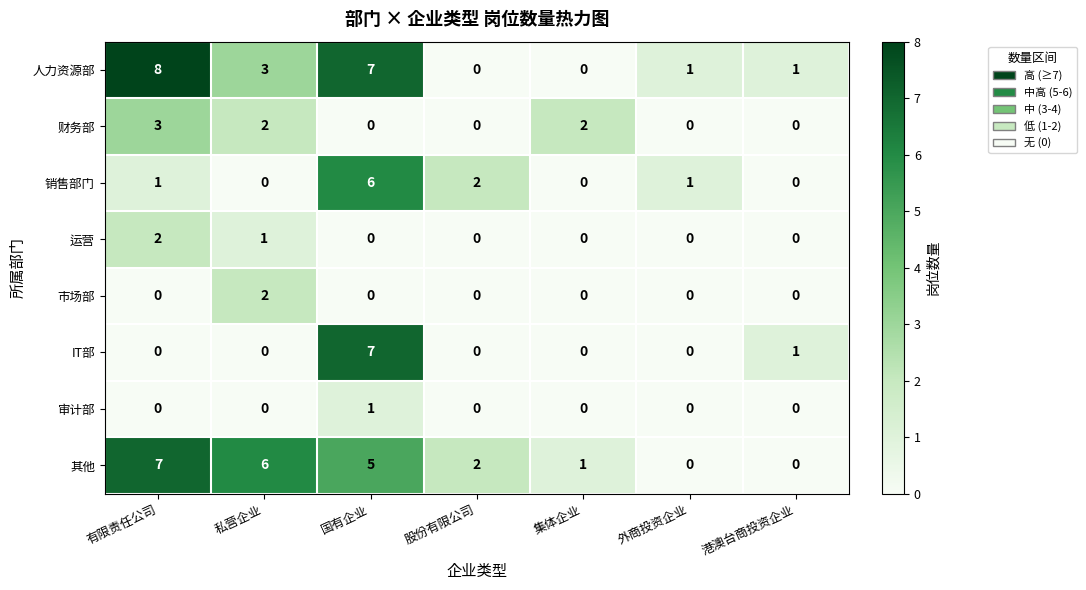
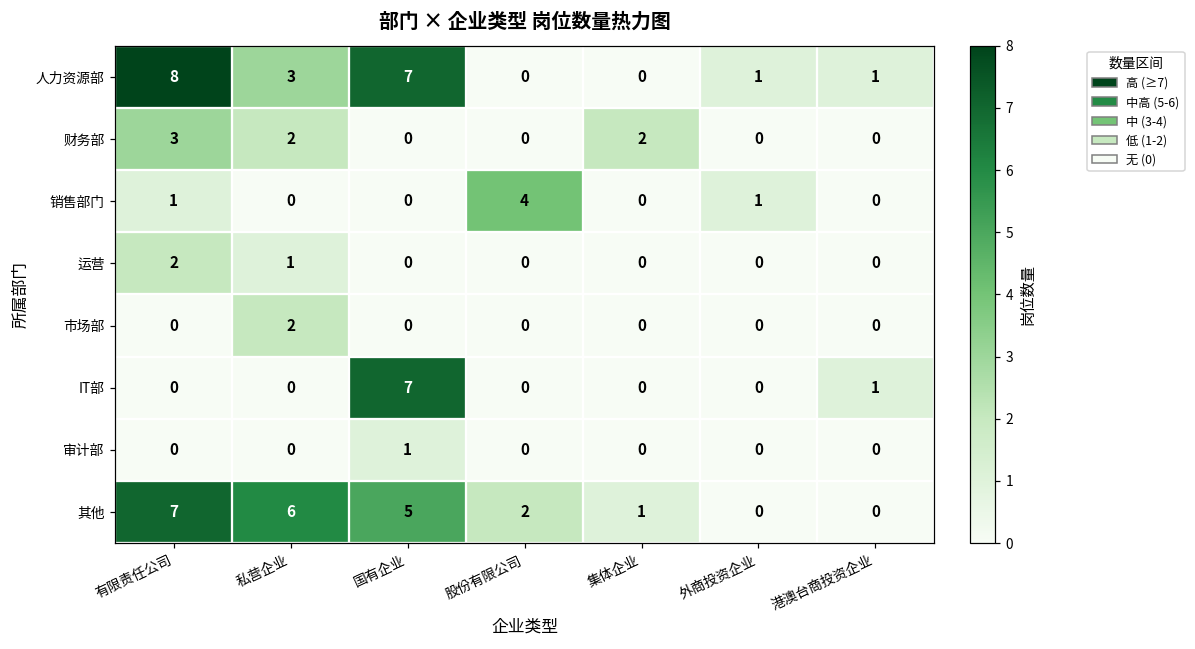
销售部门, 国有企业: 6 -> 0
销售部门, 股份有限公司: 2 -> 4
